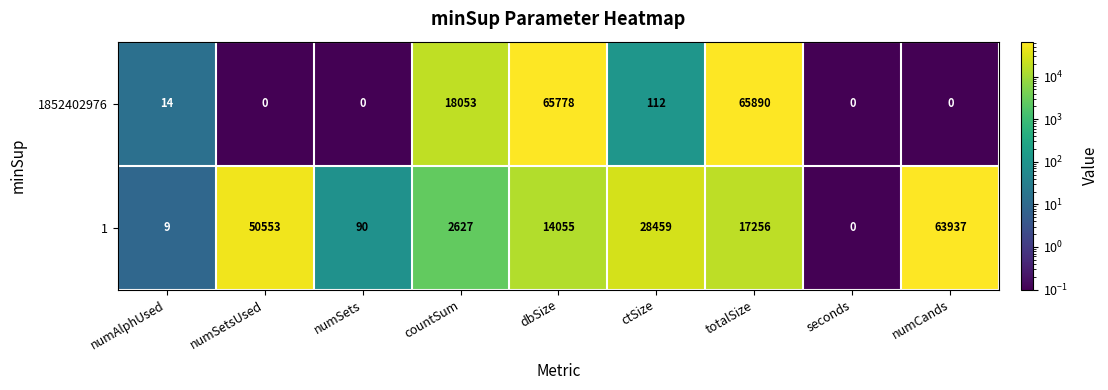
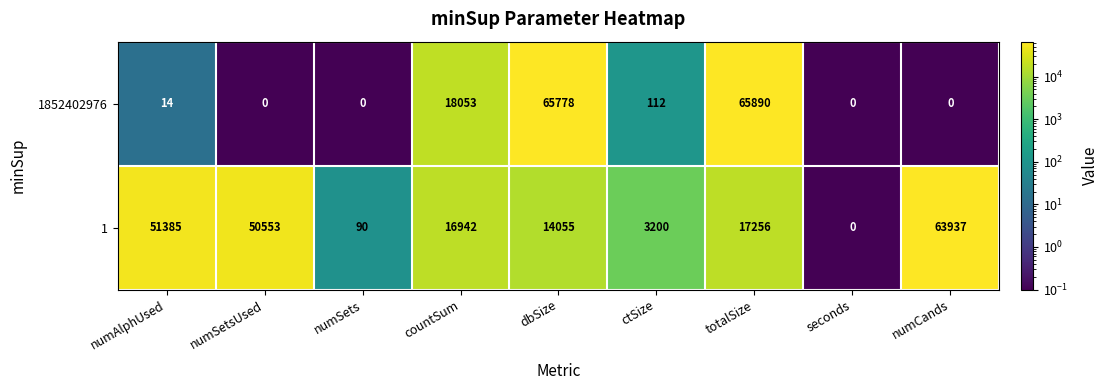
1, numAlphUsed: 9 -> 51385
1, countSum: 2627 -> 16942
1, ctSize: 28459 -> 3200
